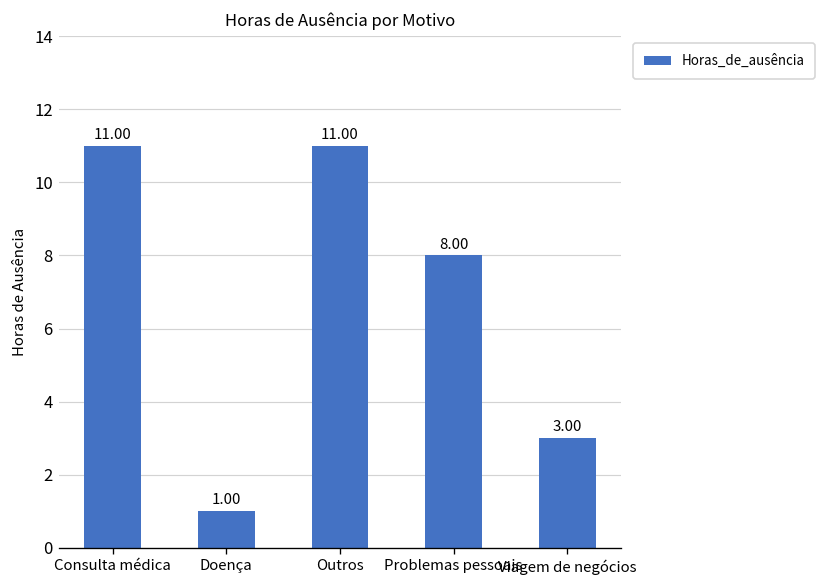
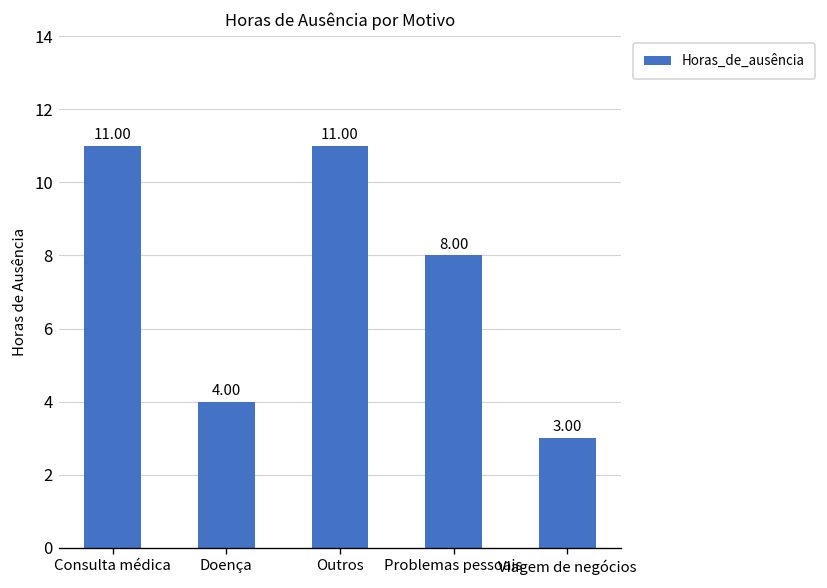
Doença: 1.00 -> 4.00
